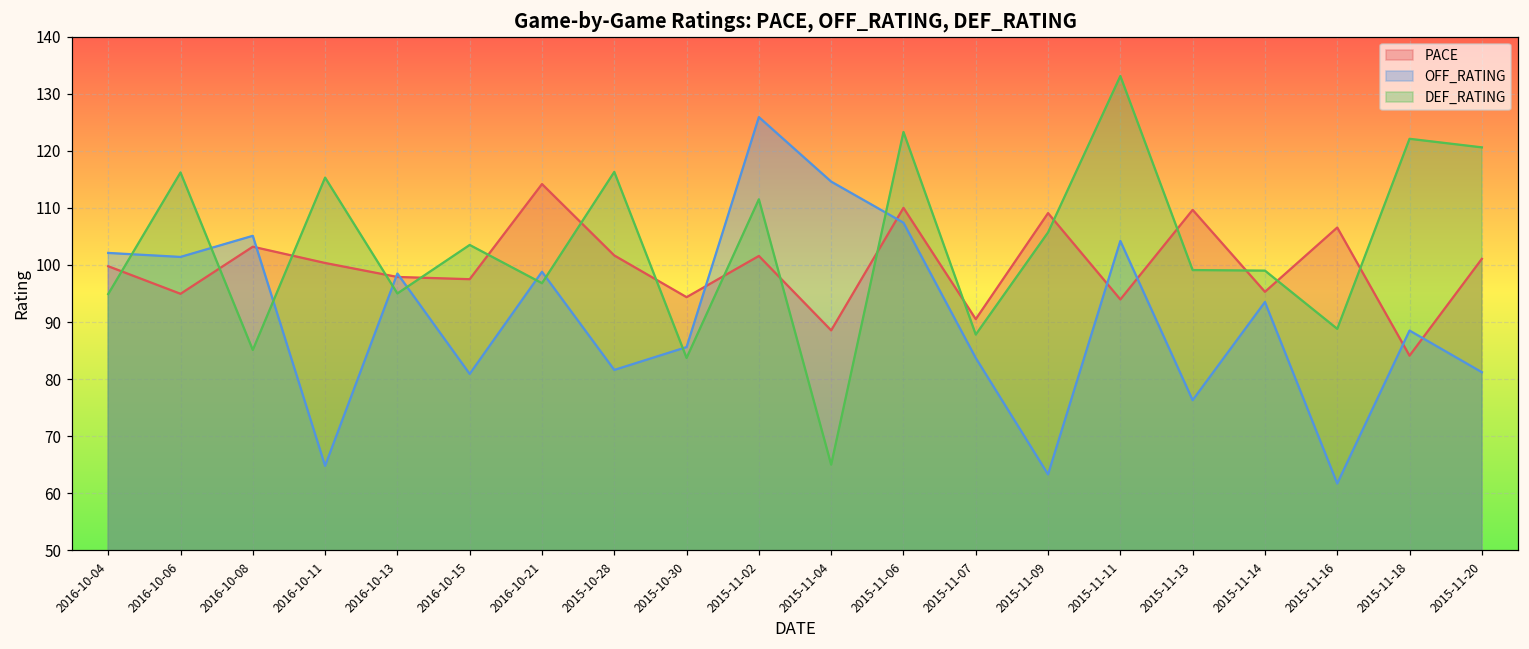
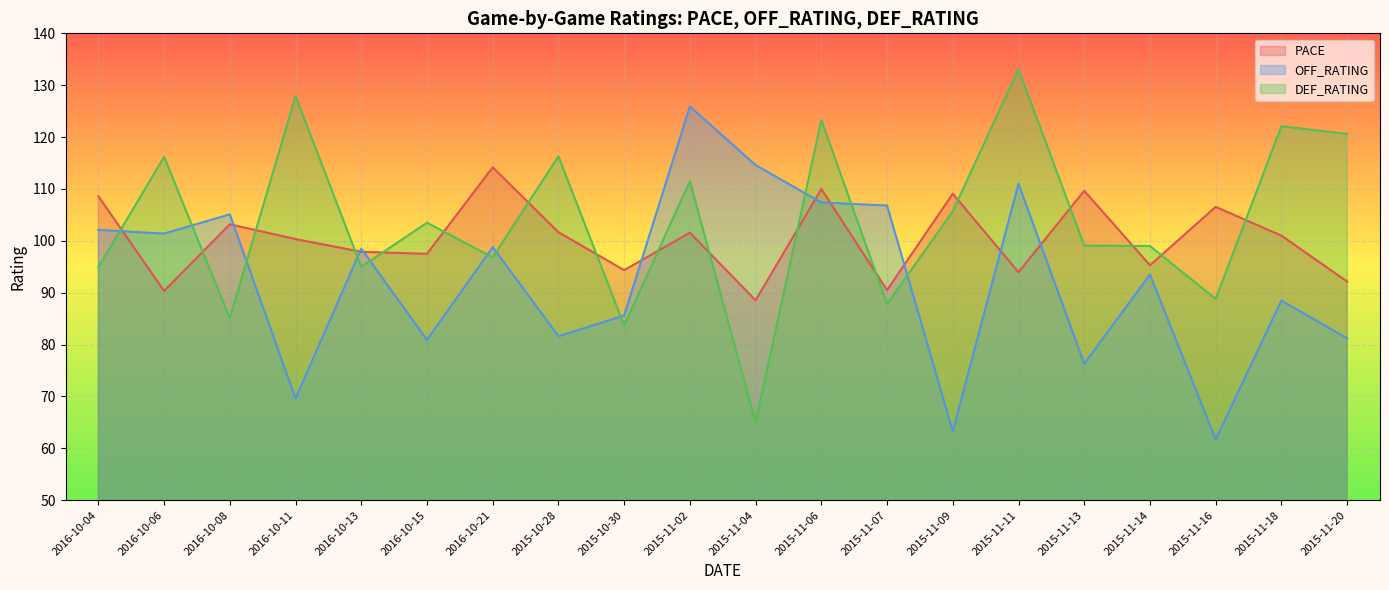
PACE, 2016-10-04: 100 -> 109
PACE, 2016-10-06: 95 -> 90
OFF_RATING, 2016-10-11: 65 -> 70
DEF_RATING, 2016-10-11: 115 -> 128
OFF_RATING, 2015-11-07: 84 -> 107
OFF_RATING, 2015-11-11: 104 -> 111
PACE, 2015-11-18: 84 -> 101
PACE, 2015-11-20: 101 -> 92
